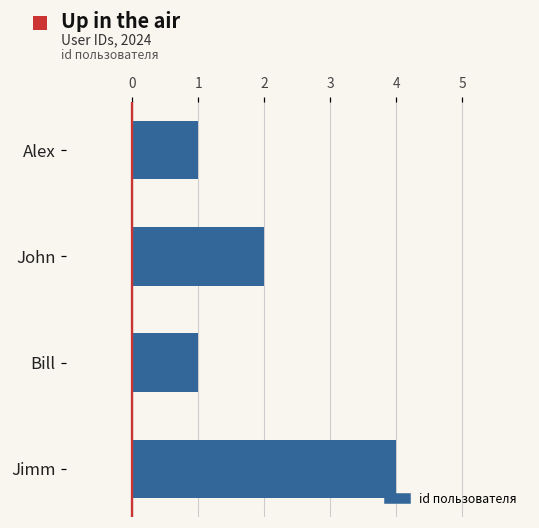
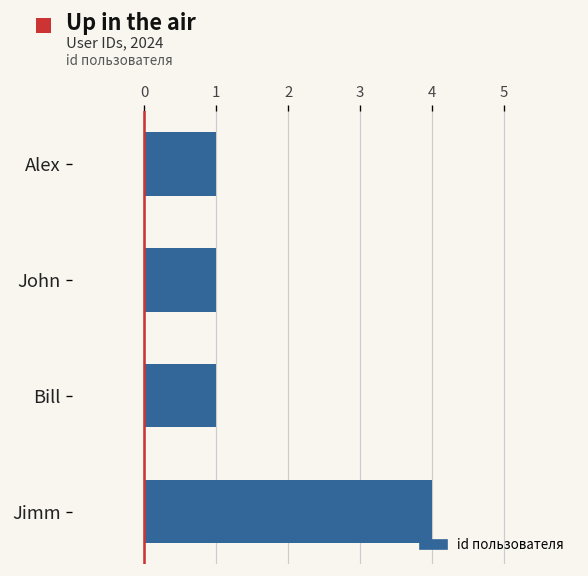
John: 2 -> 1
